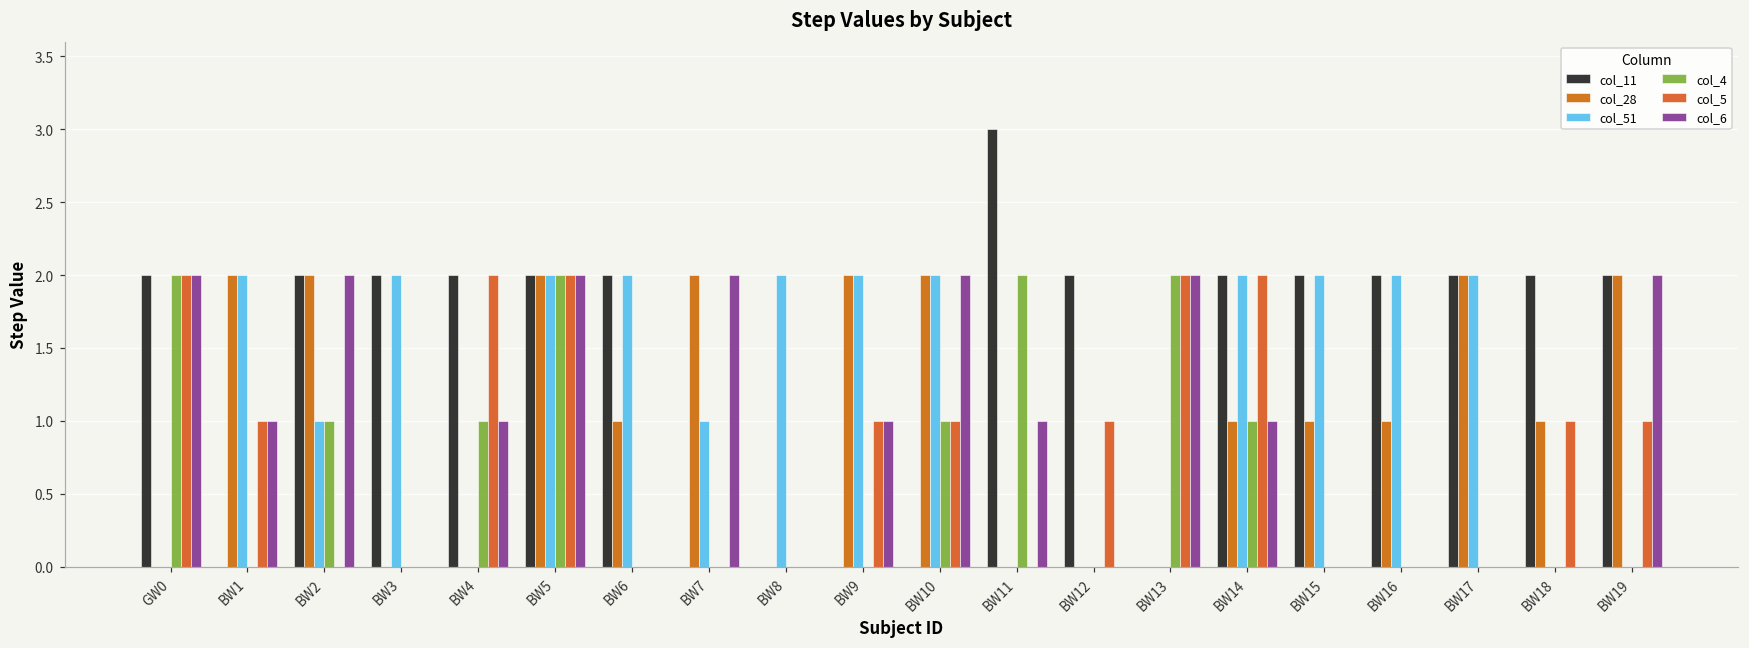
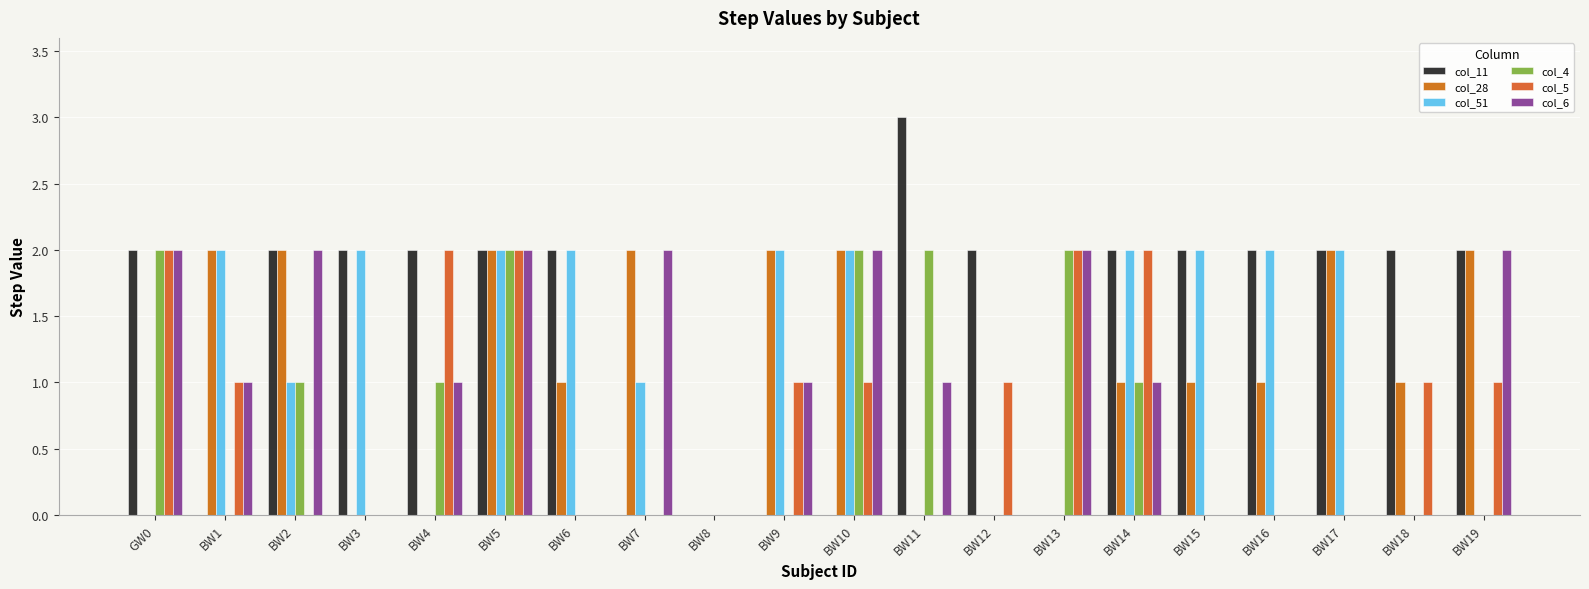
col_51, BW8: 2 -> 0
col_4, BW10: 1 -> 2
